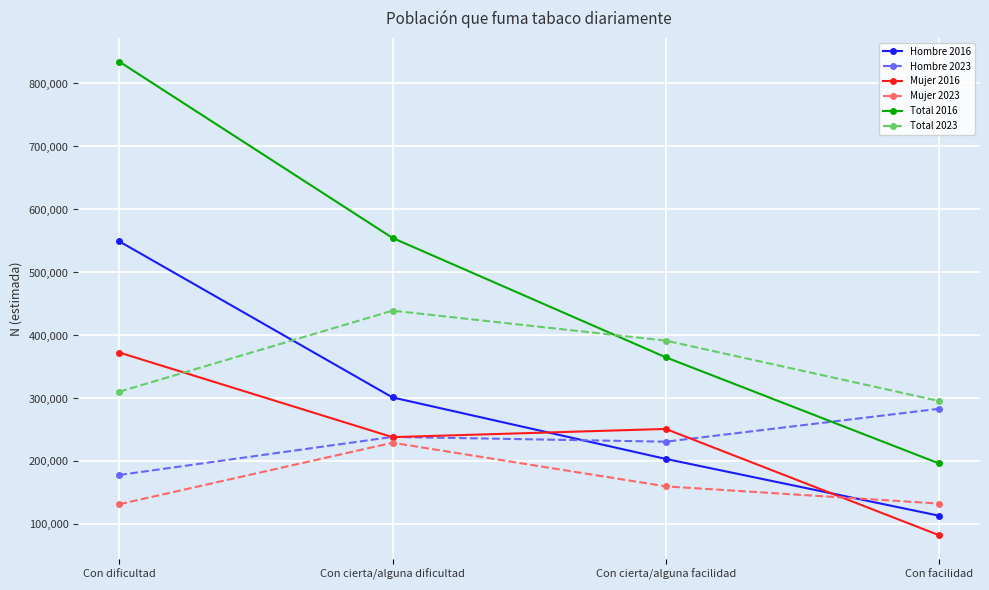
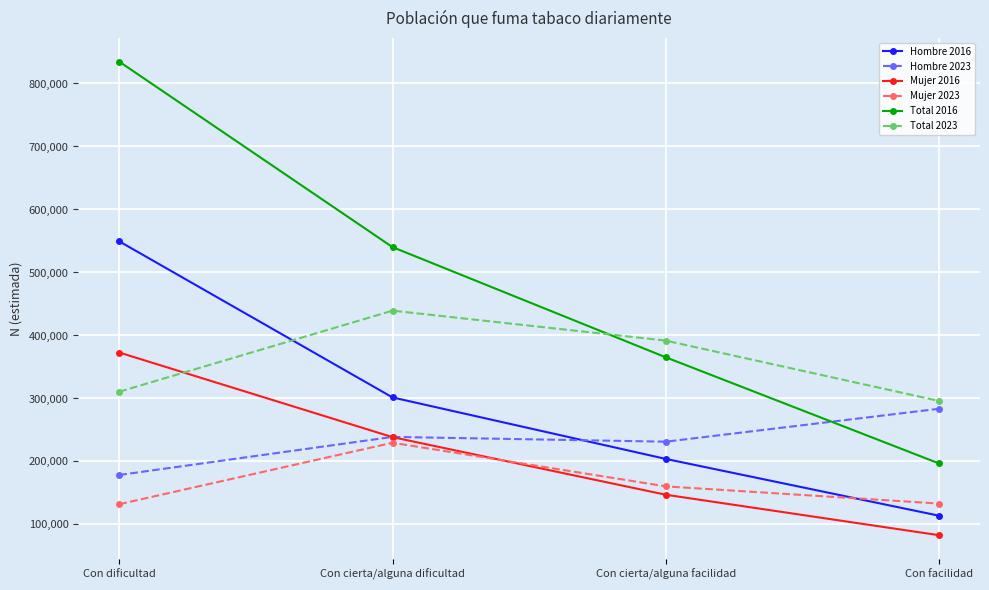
Total 2016, Con cierta/alguna dificultad: 550,000 -> 540,000
Mujer 2016, Con cierta/alguna facilidad: 250,000 -> 150,000
